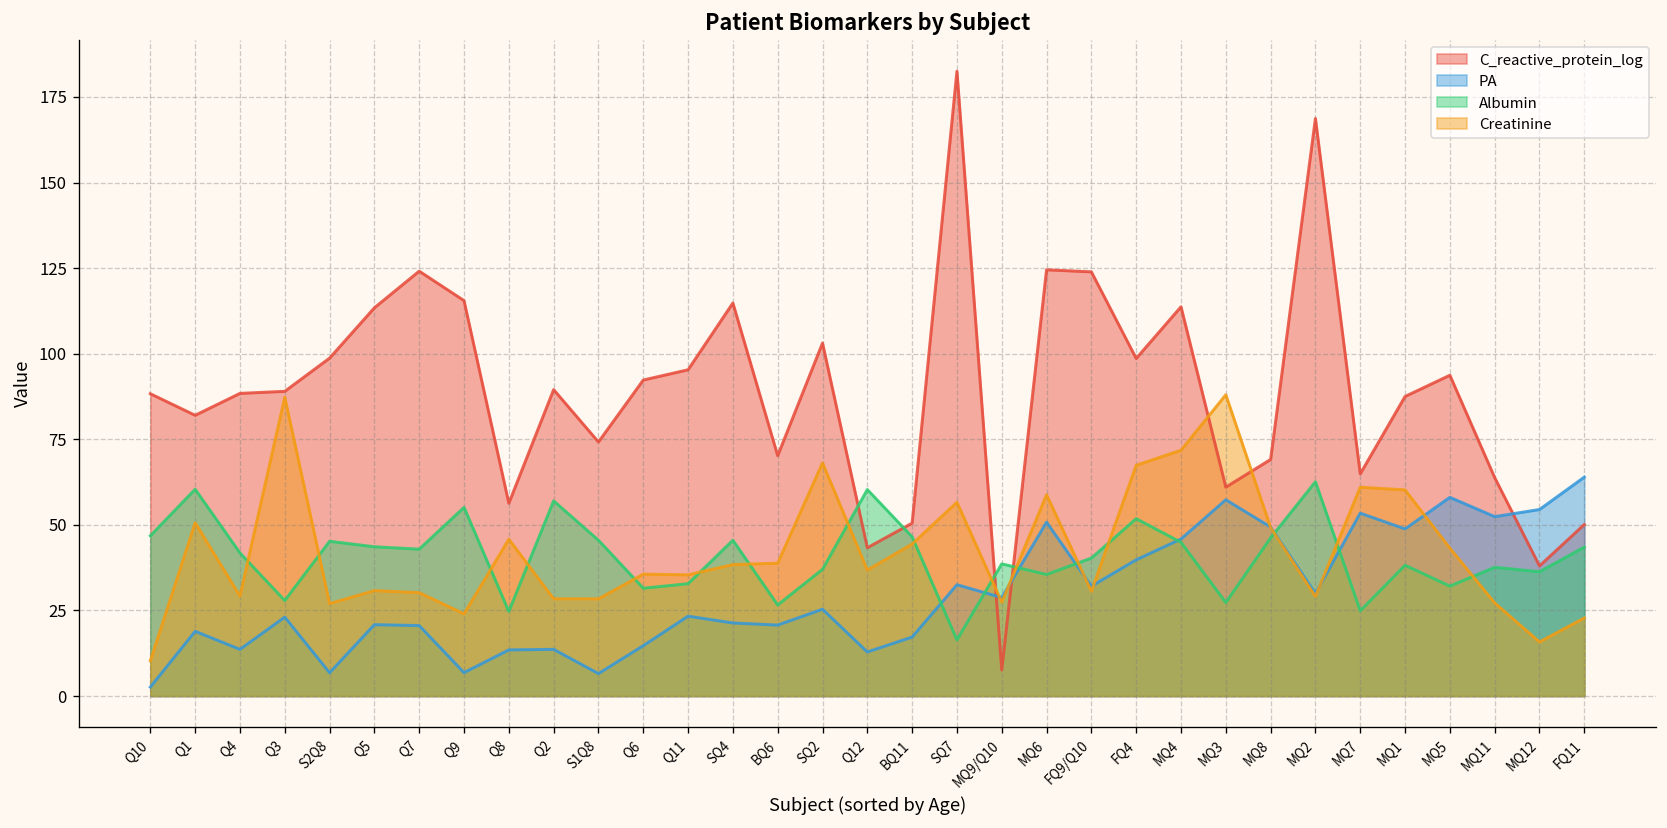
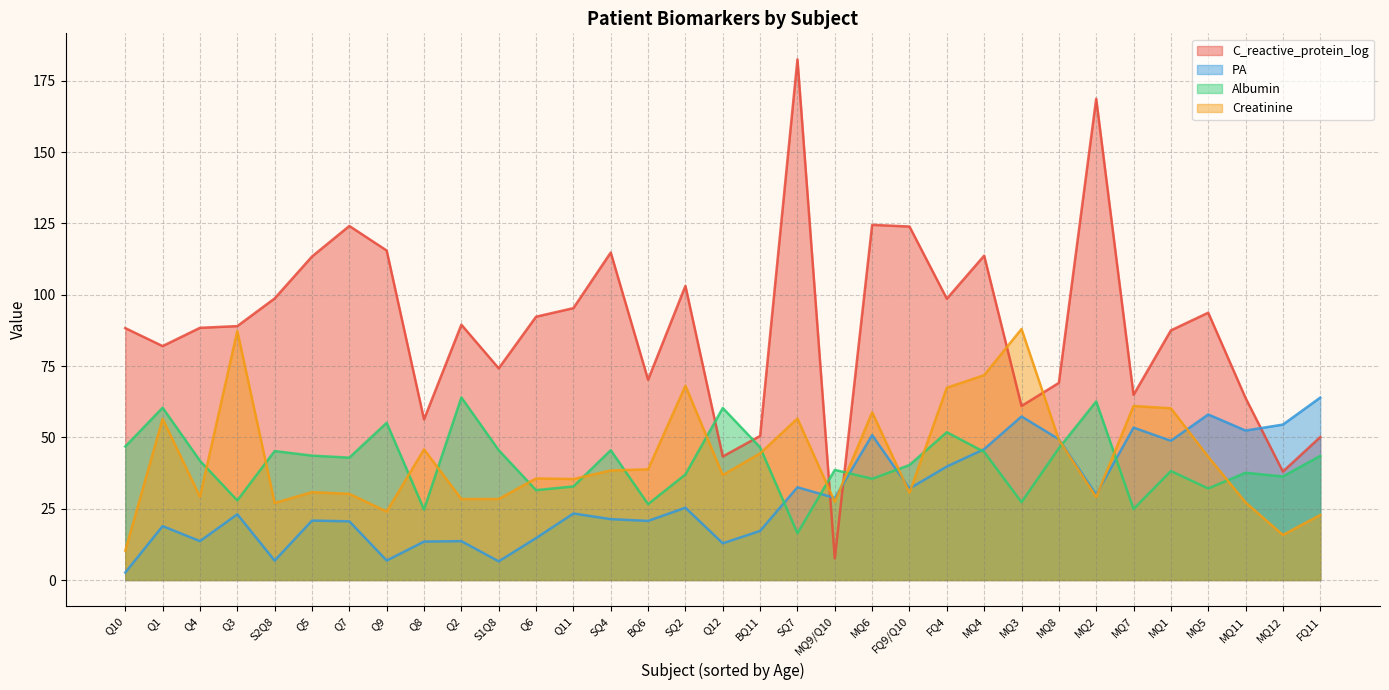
Creatinine, Q1: 51 -> 57
Albumin, Q2: 57 -> 64
